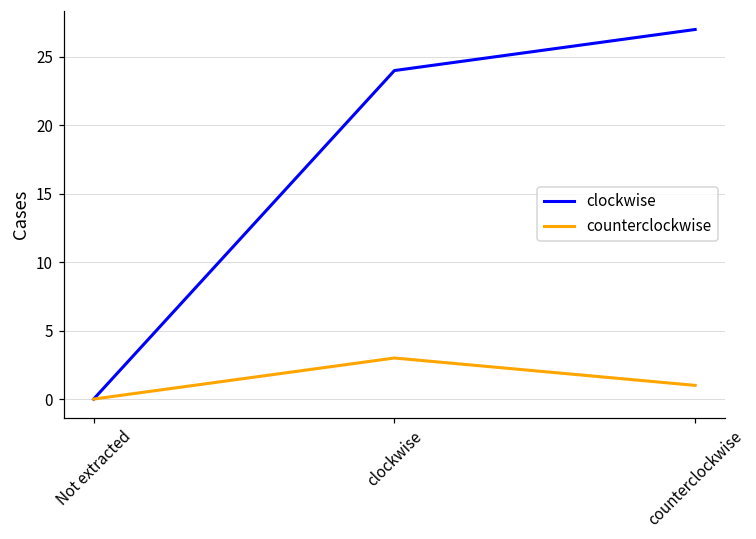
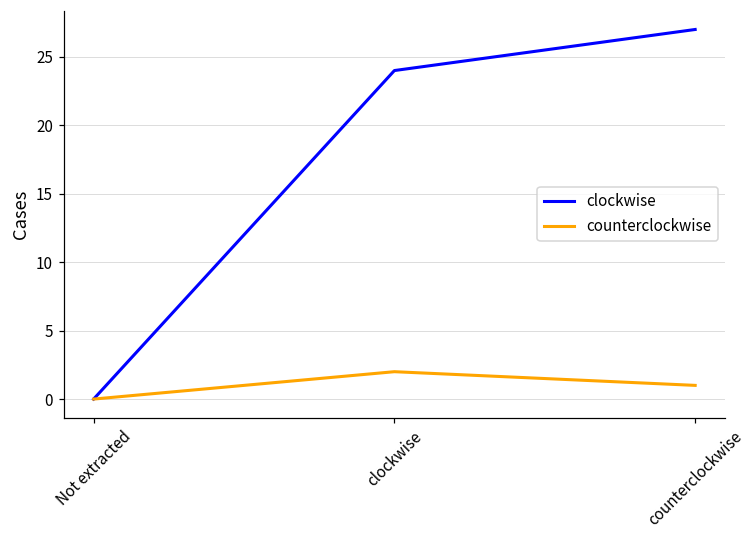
counterclockwise, clockwise: 3 -> 2
